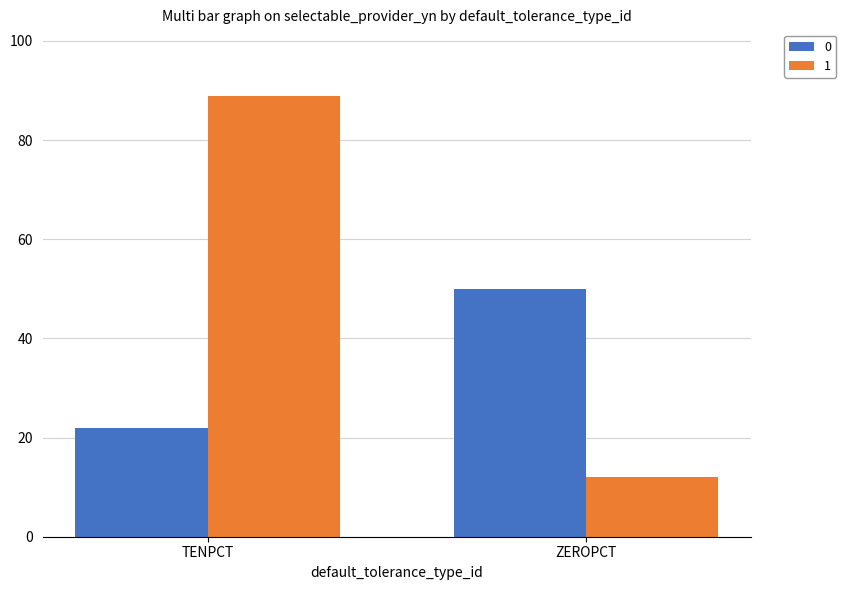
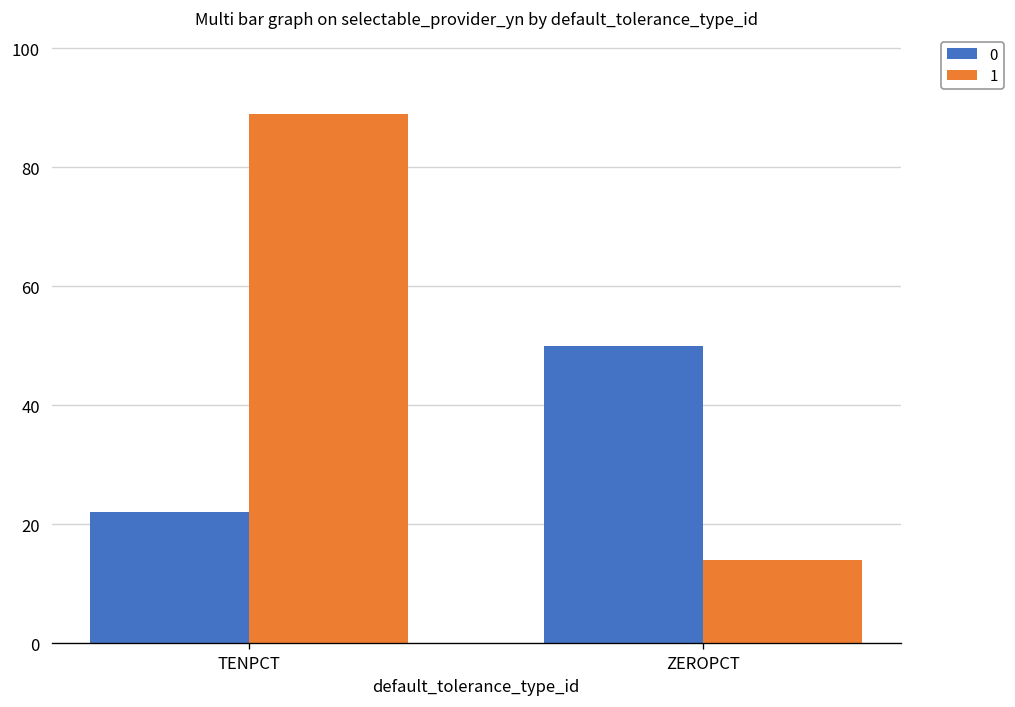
1, ZEROPCT: 12 -> 14
